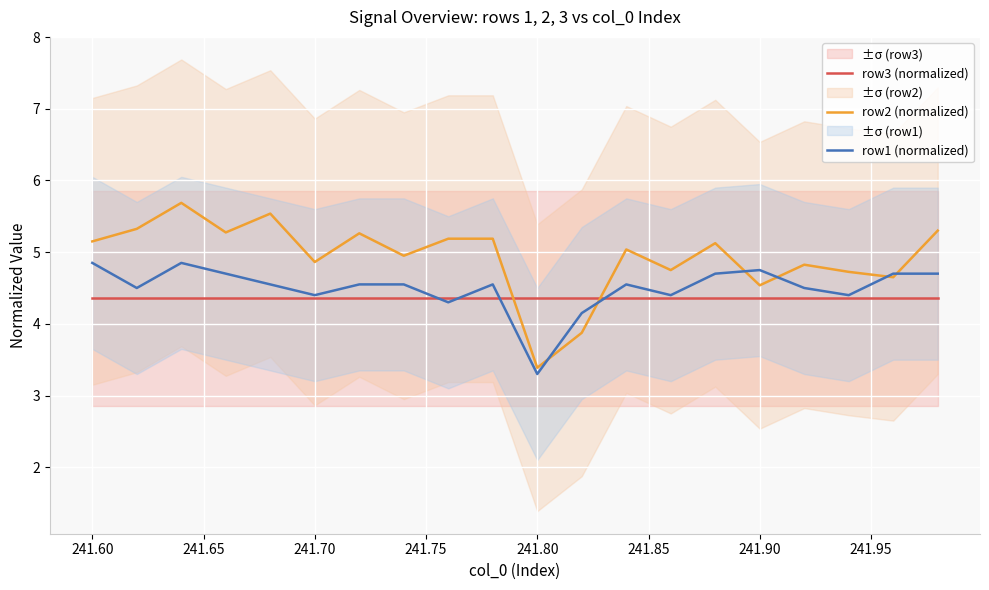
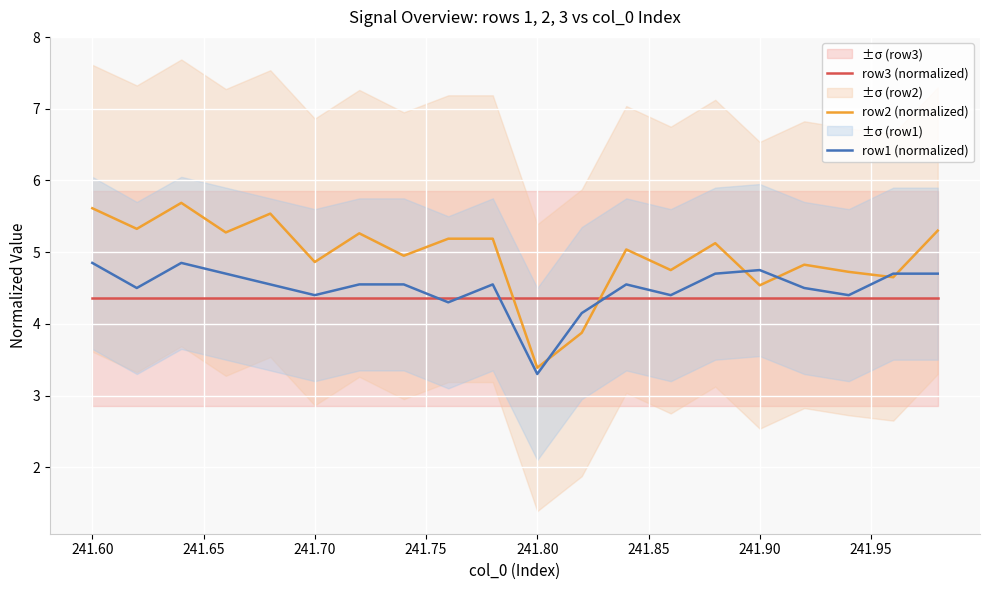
row2 (normalized), 241.60: 5.2 -> 5.6
